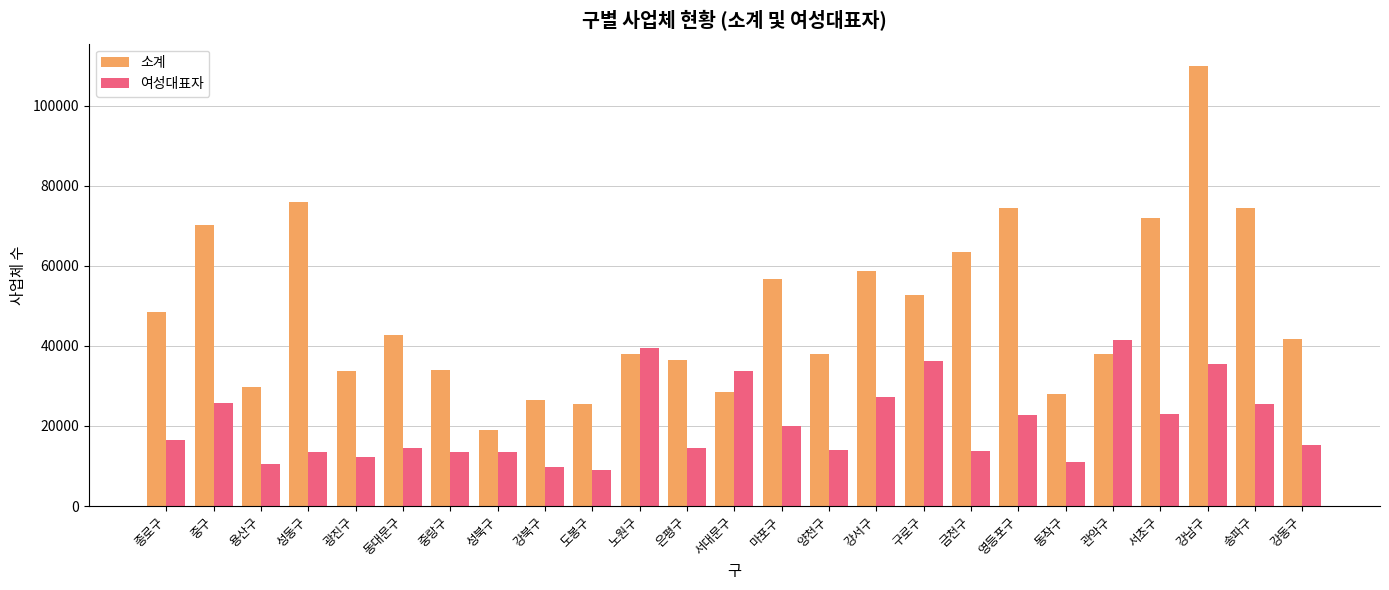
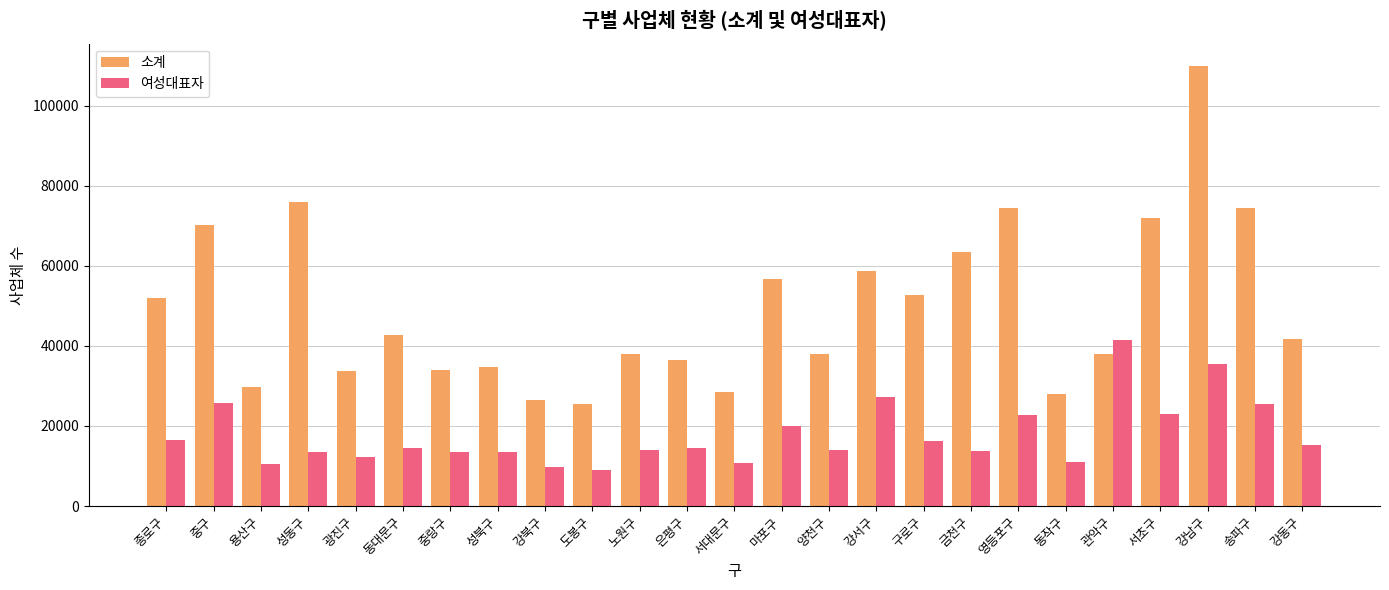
소계, 종로구: 48000 -> 52000
소계, 성북구: 19000 -> 35000
여성대표자, 노원구: 39000 -> 14000
여성대표자, 서대문구: 34000 -> 11000
여성대표자, 구로구: 36000 -> 16000
